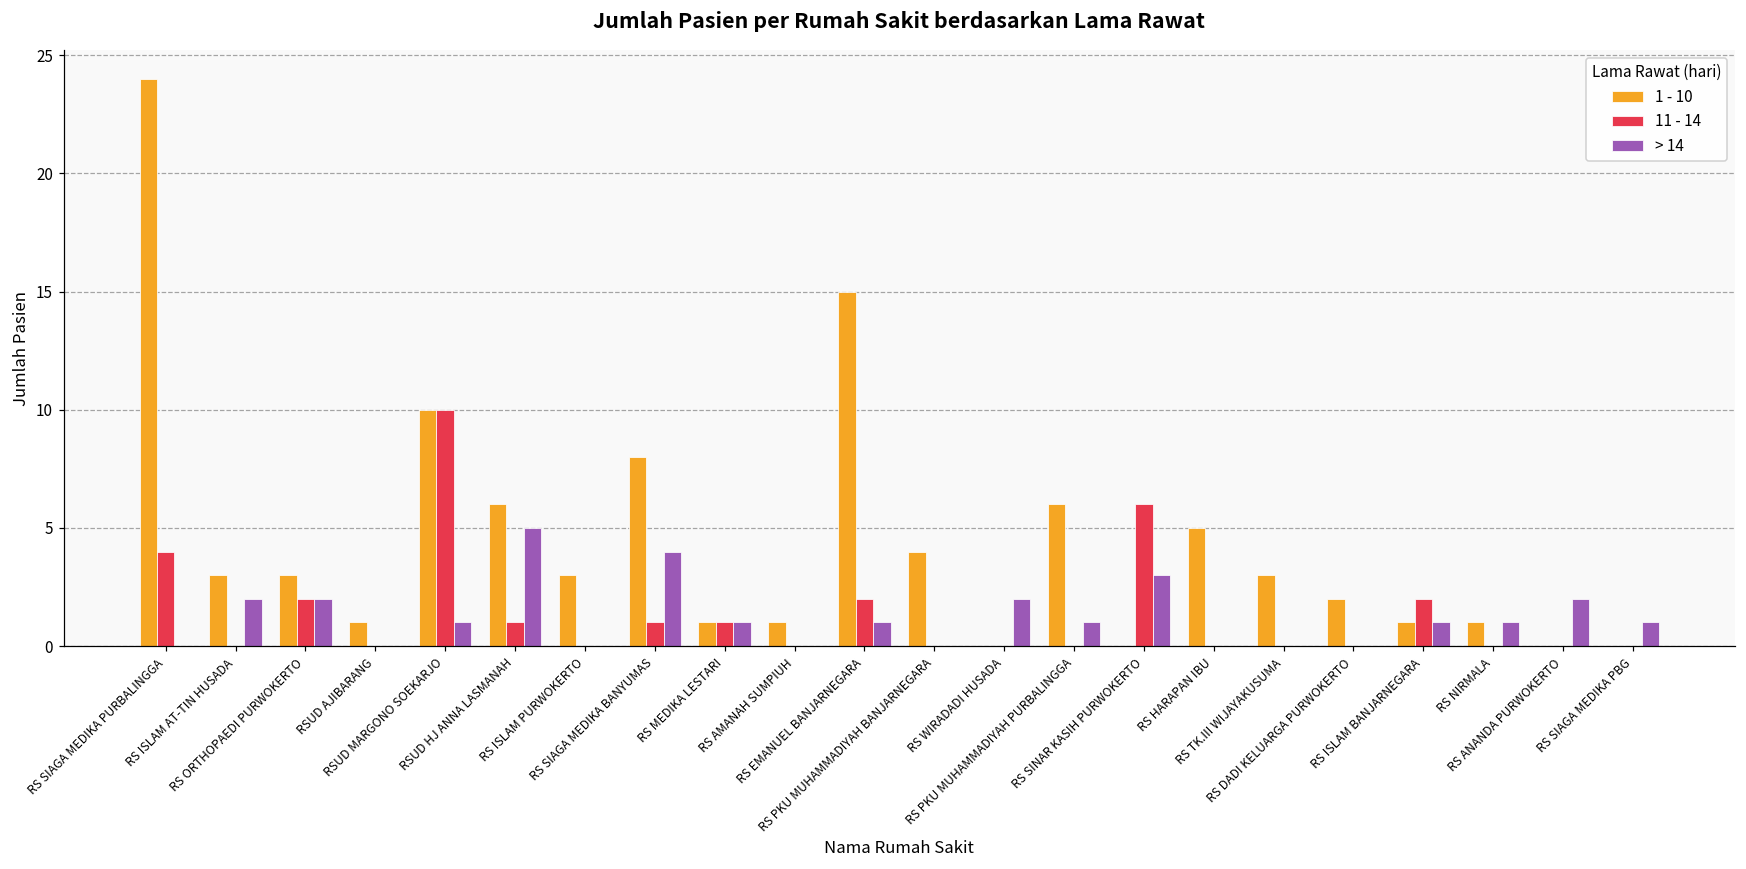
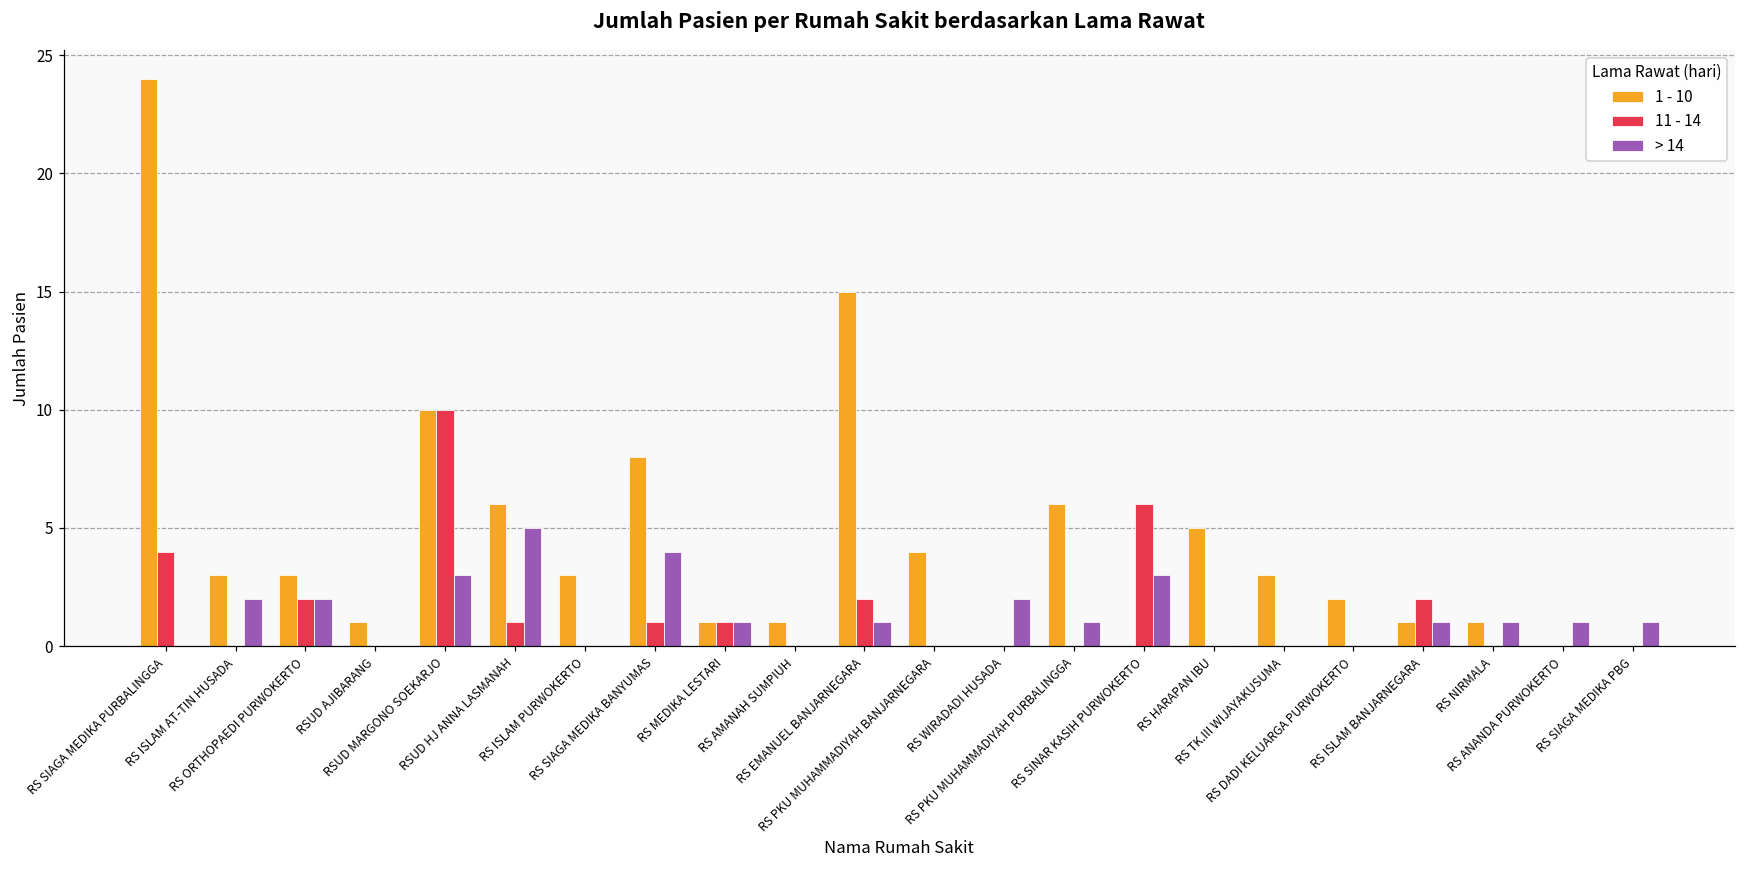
> 14, RSUD MARGONO SOEKARJO: 1 -> 3
> 14, RS ANANDA PURWOKERTO: 2 -> 1
